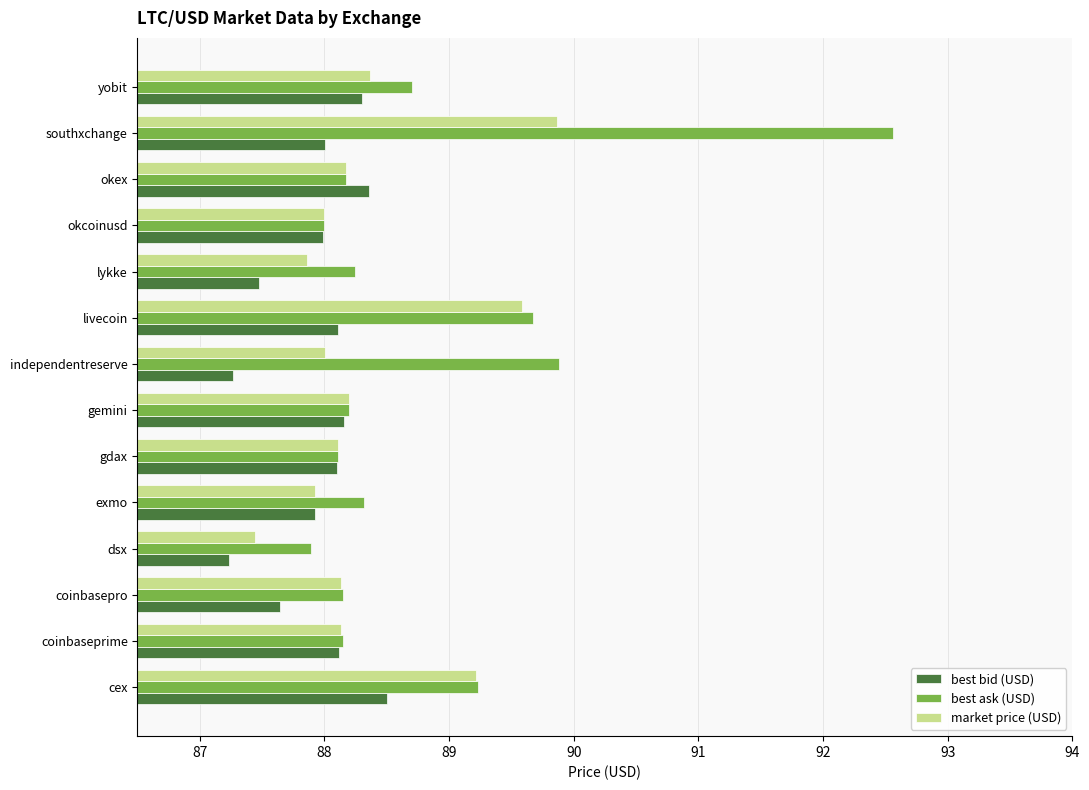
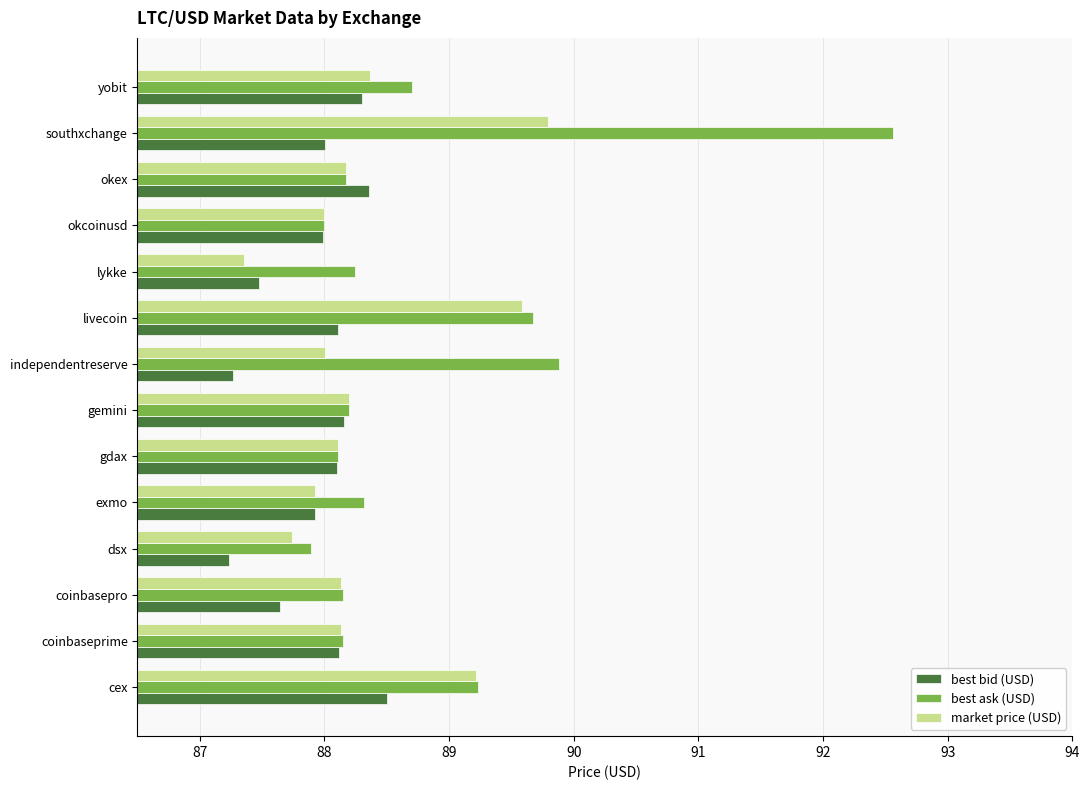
market price (USD), southxchange: 89.87 -> 89.79
market price (USD), lykke: 87.86 -> 87.35
market price (USD), dsx: 87.45 -> 87.74
